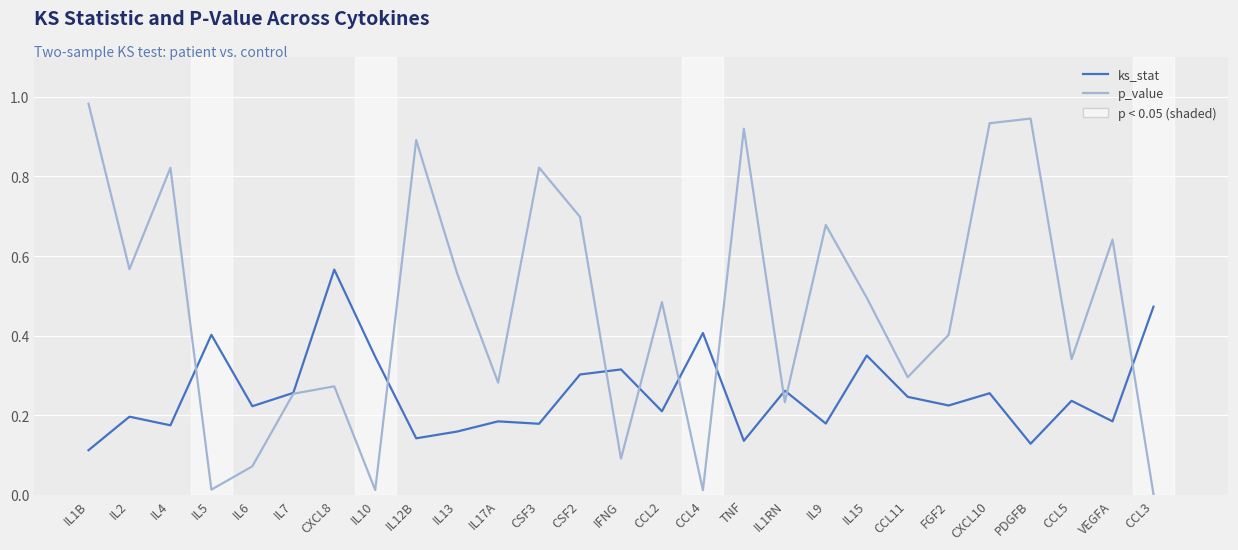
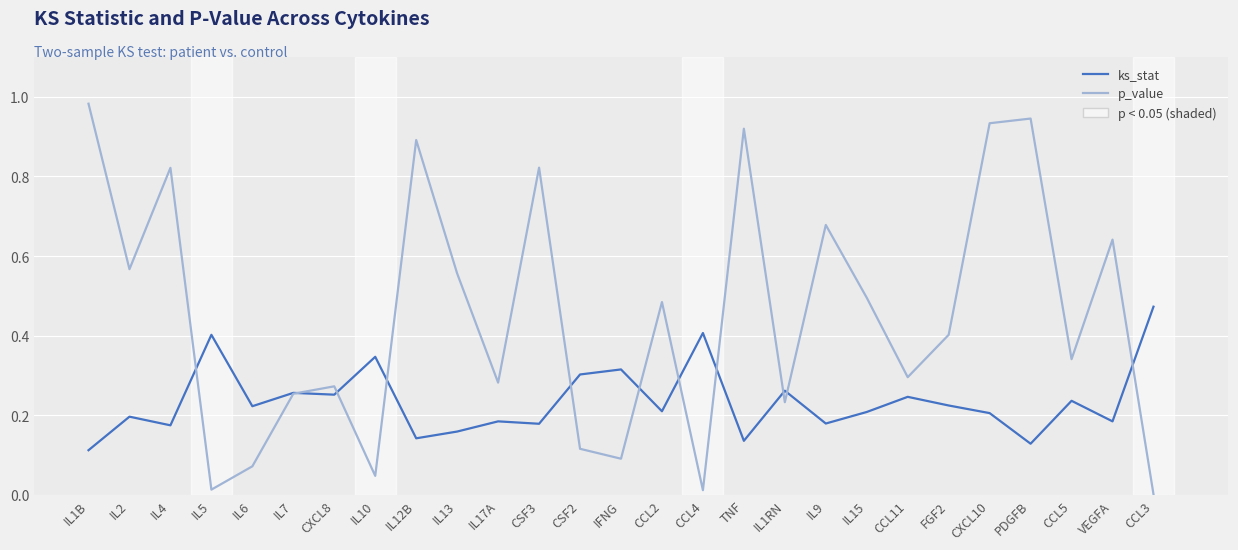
ks_stat, CXCL8: 0.57 -> 0.25
p_value, IL10: 0.01 -> 0.05
p_value, CSF2: 0.70 -> 0.12
ks_stat, IL15: 0.35 -> 0.21
ks_stat, CXCL10: 0.26 -> 0.21
